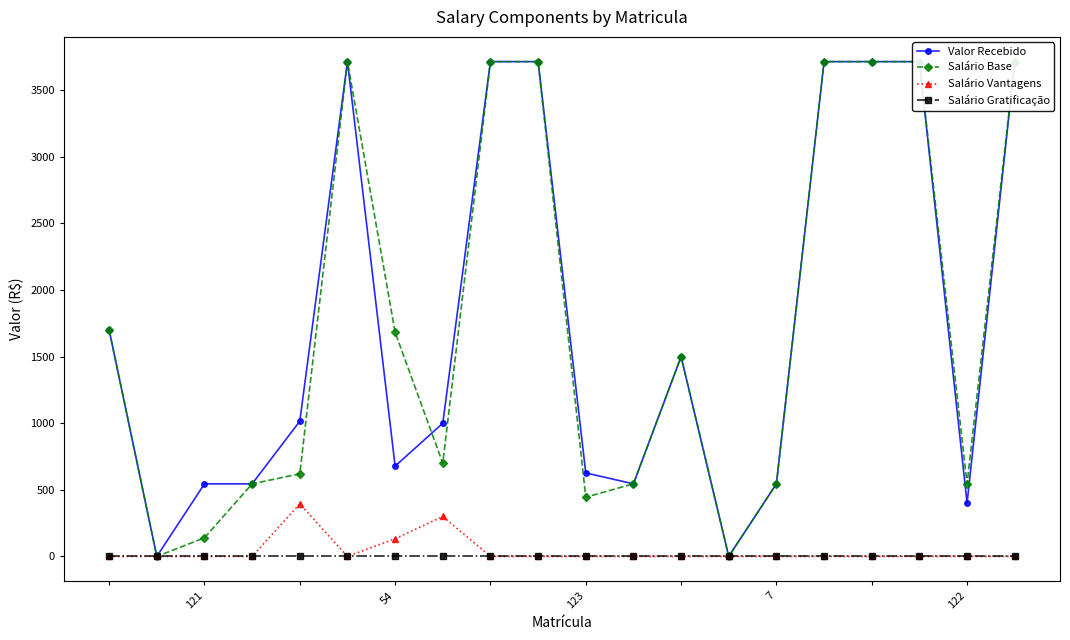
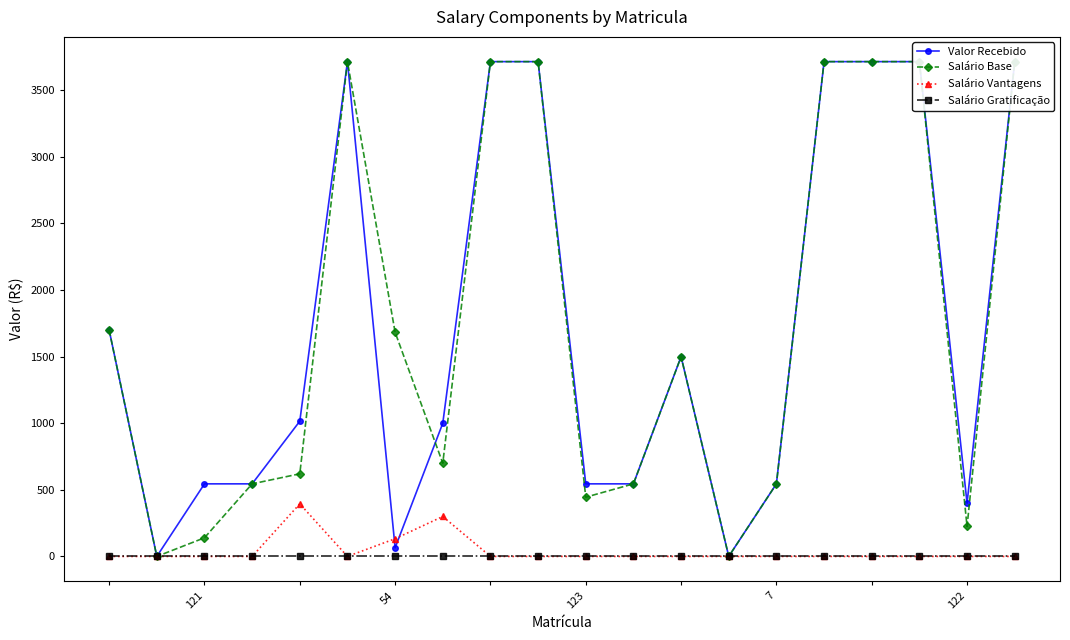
Valor Recebido, 54: 680 -> 70
Valor Recebido, 123: 630 -> 550
Salário Base, 122: 550 -> 230
